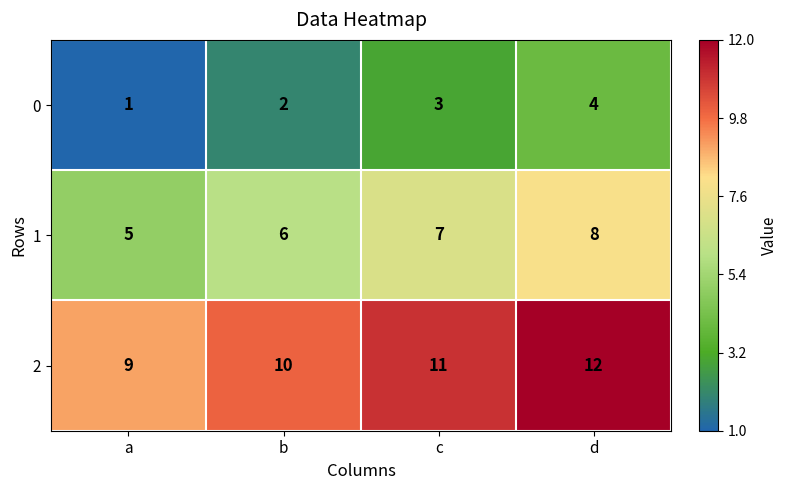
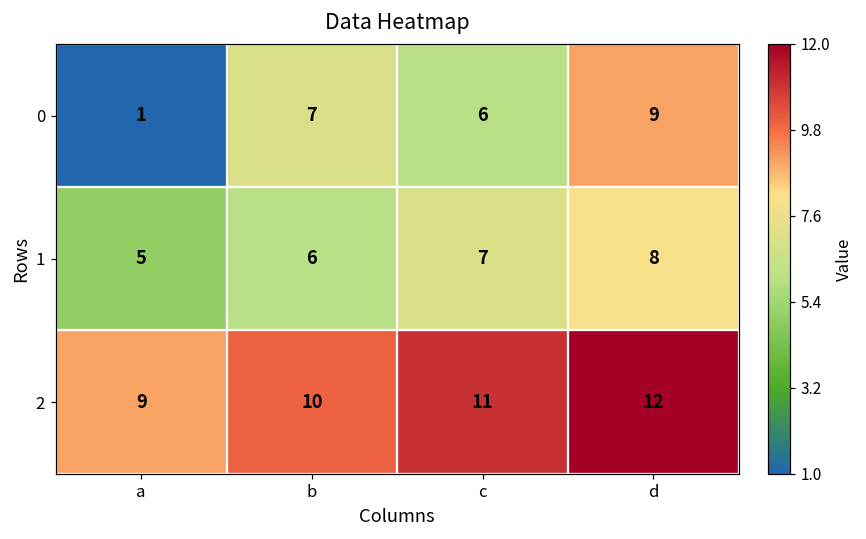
0, b: 2 -> 7
0, c: 3 -> 6
0, d: 4 -> 9
